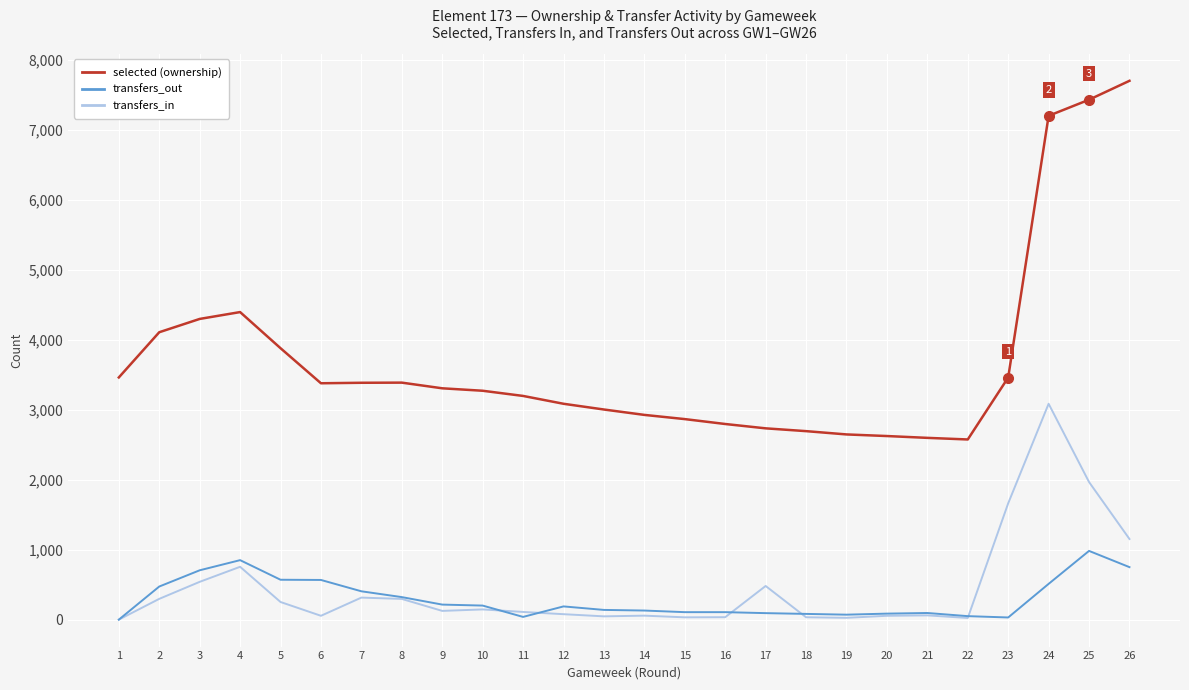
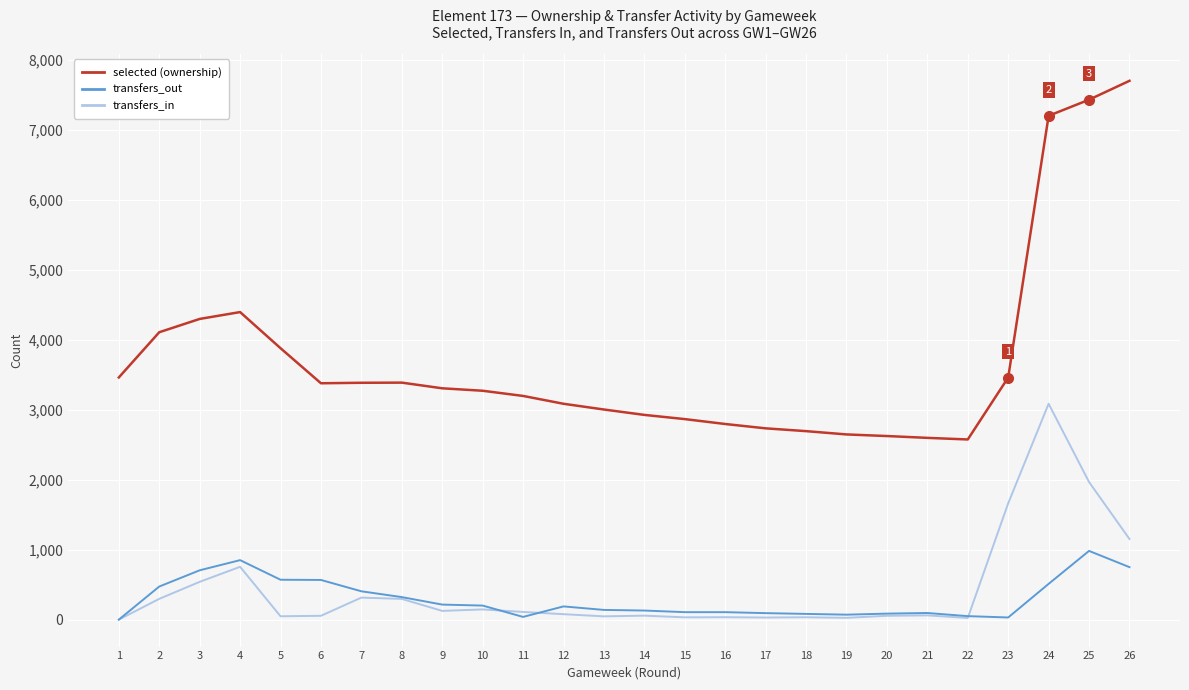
transfers_in, 5: 300 -> 0
transfers_in, 17: 500 -> 0
